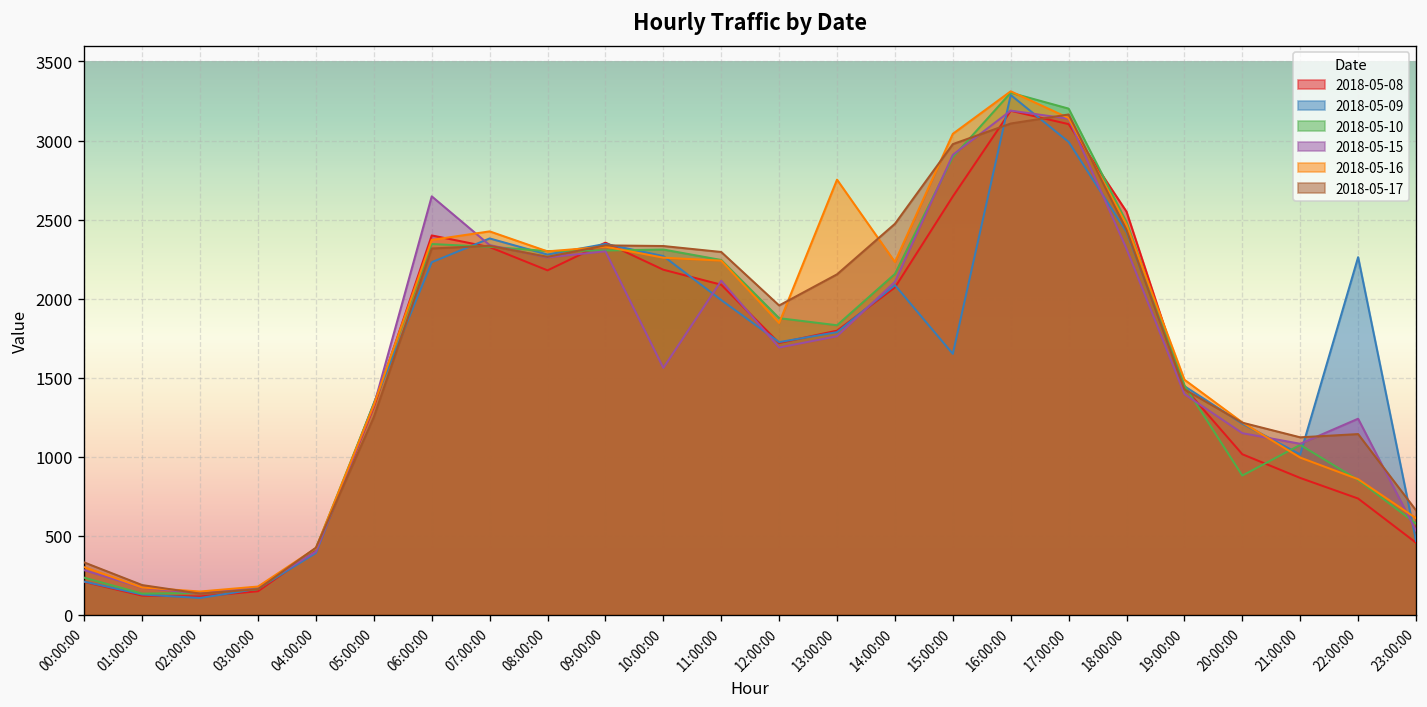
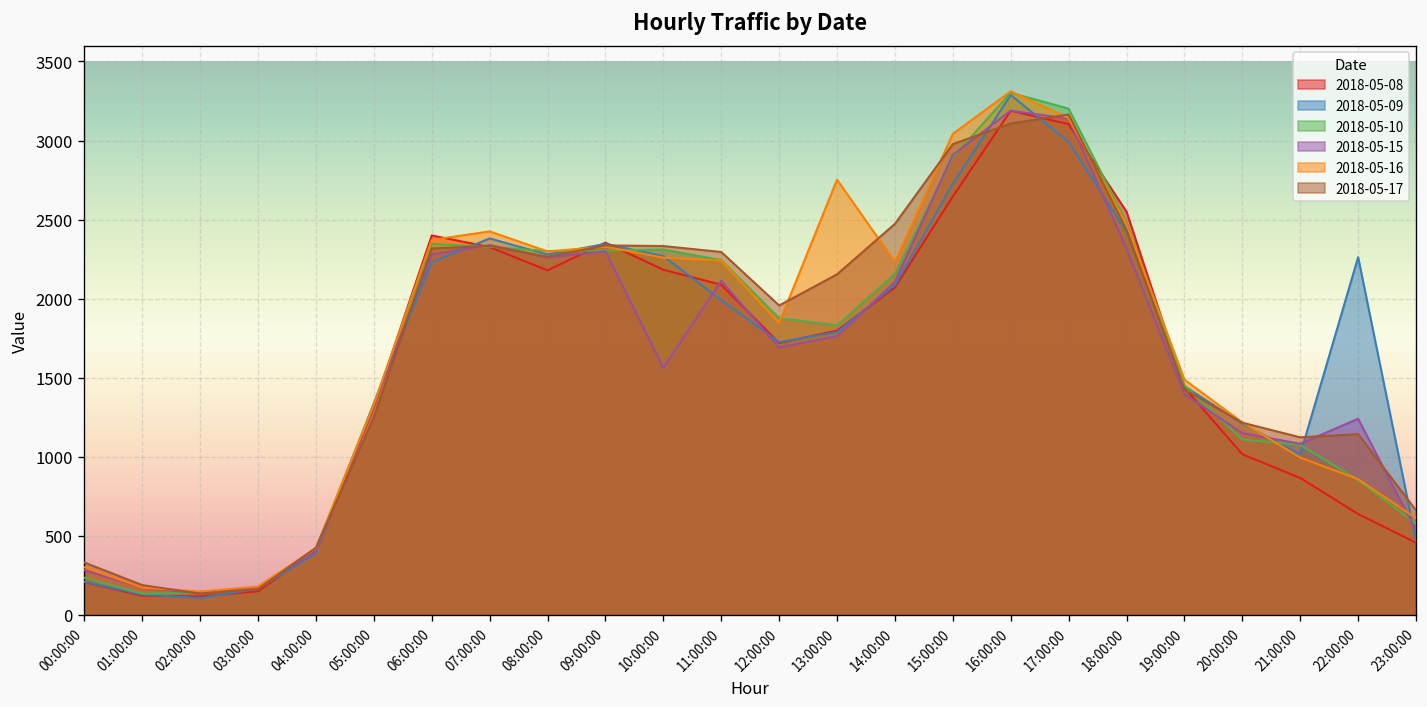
2018-05-15, 06:00:00: 2650 -> 2280
2018-05-09, 15:00:00: 1650 -> 2730
2018-05-10, 20:00:00: 880 -> 1110
2018-05-08, 22:00:00: 730 -> 640
